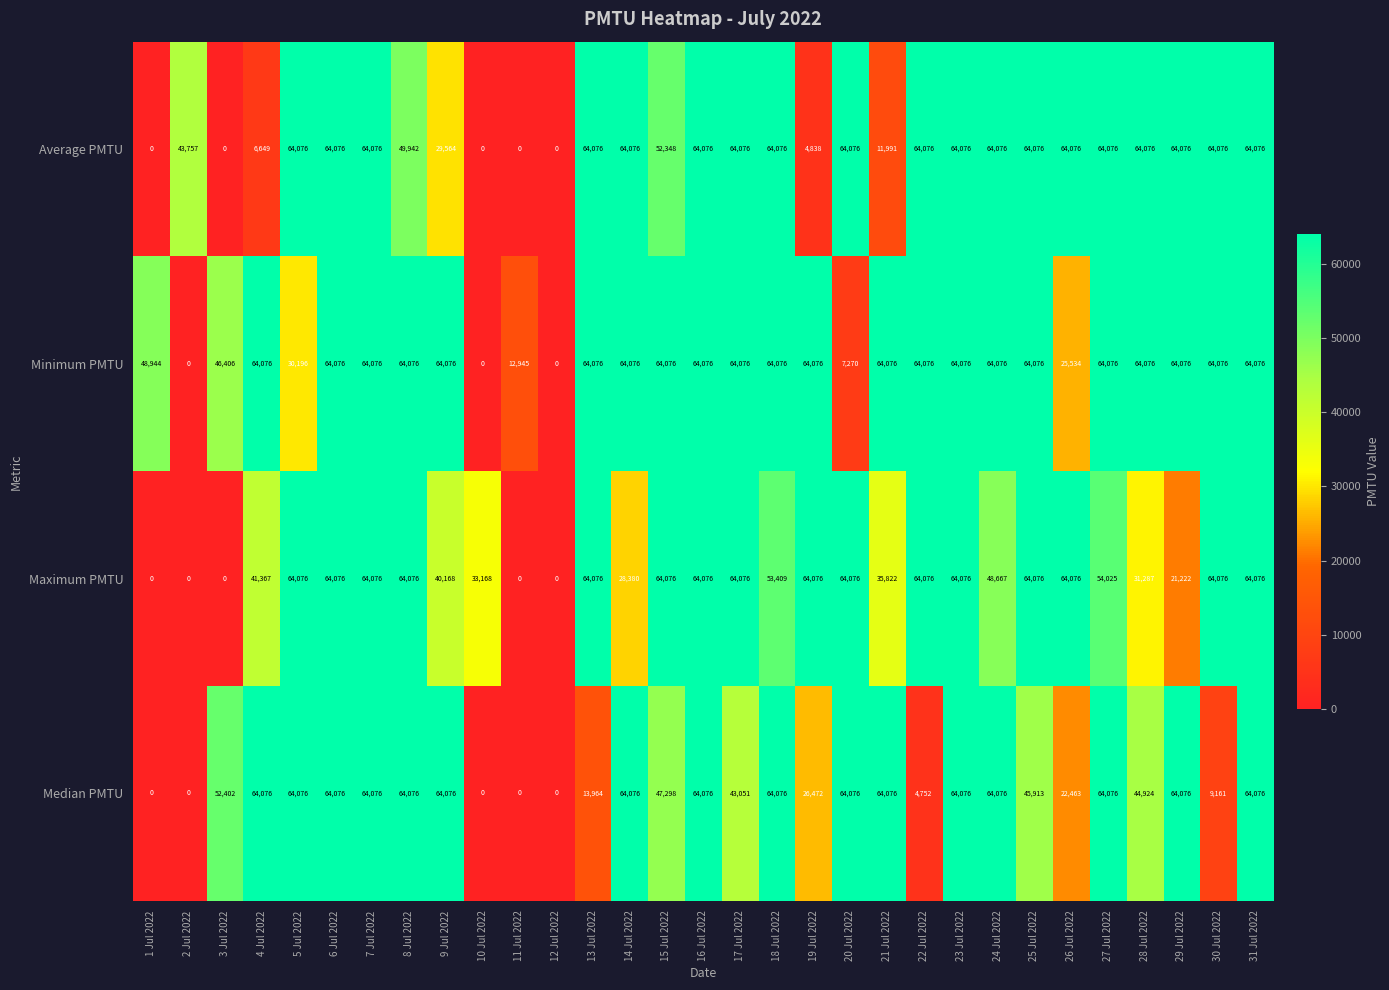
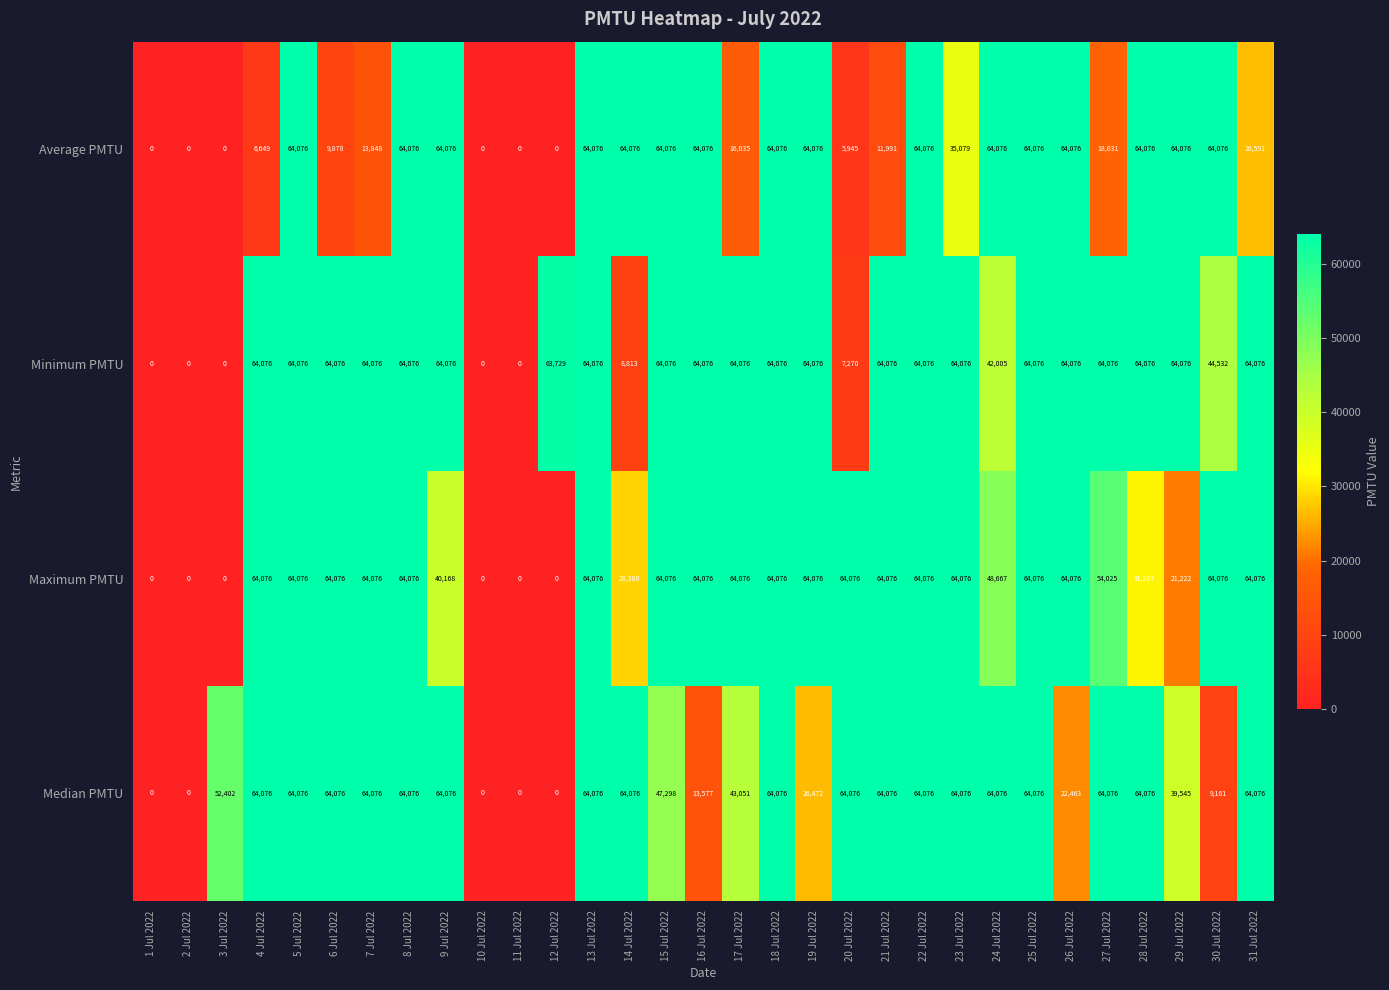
Average PMTU, 2 Jul 2022: 43,757 -> 0
Average PMTU, 6 Jul 2022: 64,076 -> 9,878
Average PMTU, 7 Jul 2022: 64,076 -> 13,848
Average PMTU, 8 Jul 2022: 49,942 -> 64,076
Average PMTU, 9 Jul 2022: 29,564 -> 64,076
Average PMTU, 15 Jul 2022: 52,348 -> 64,076
Average PMTU, 17 Jul 2022: 64,076 -> 16,035
Average PMTU, 19 Jul 2022: 4,838 -> 64,076
Average PMTU, 20 Jul 2022: 64,076 -> 5,945
Average PMTU, 23 Jul 2022: 64,076 -> 35,079
Average PMTU, 27 Jul 2022: 64,076 -> 18,031
Average PMTU, 31 Jul 2022: 64,076 -> 26,591
Minimum PMTU, 1 Jul 2022: 48,944 -> 0
Minimum PMTU, 3 Jul 2022: 46,406 -> 0
Minimum PMTU, 5 Jul 2022: 30,196 -> 64,076
Minimum PMTU, 11 Jul 2022: 12,945 -> 0
Minimum PMTU, 12 Jul 2022: 0 -> 63,729
Minimum PMTU, 14 Jul 2022: 64,076 -> 8,813
Minimum PMTU, 24 Jul 2022: 64,076 -> 42,005
Minimum PMTU, 26 Jul 2022: 25,534 -> 64,076
Minimum PMTU, 30 Jul 2022: 64,076 -> 44,532
Maximum PMTU, 4 Jul 2022: 41,367 -> 64,076
Maximum PMTU, 10 Jul 2022: 33,168 -> 0
Maximum PMTU, 18 Jul 2022: 53,409 -> 64,076
Maximum PMTU, 21 Jul 2022: 35,822 -> 64,076
Median PMTU, 13 Jul 2022: 13,964 -> 64,076
Median PMTU, 16 Jul 2022: 64,076 -> 13,577
Median PMTU, 22 Jul 2022: 4,752 -> 64,076
Median PMTU, 25 Jul 2022: 45,913 -> 64,076
Median PMTU, 28 Jul 2022: 44,924 -> 64,076
Median PMTU, 29 Jul 2022: 64,076 -> 39,545
